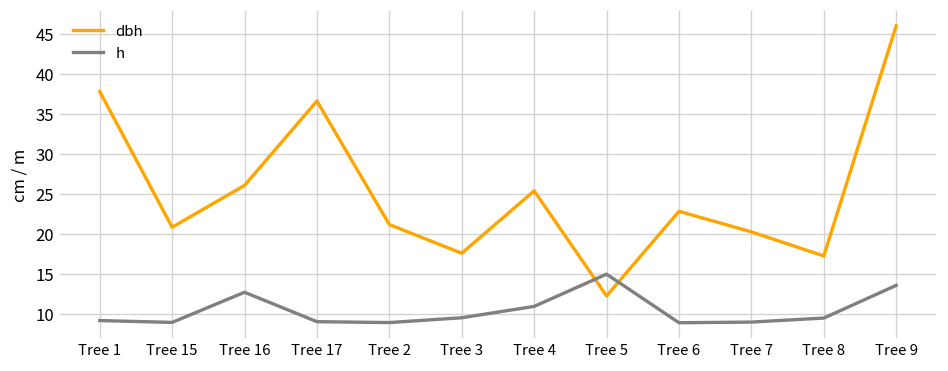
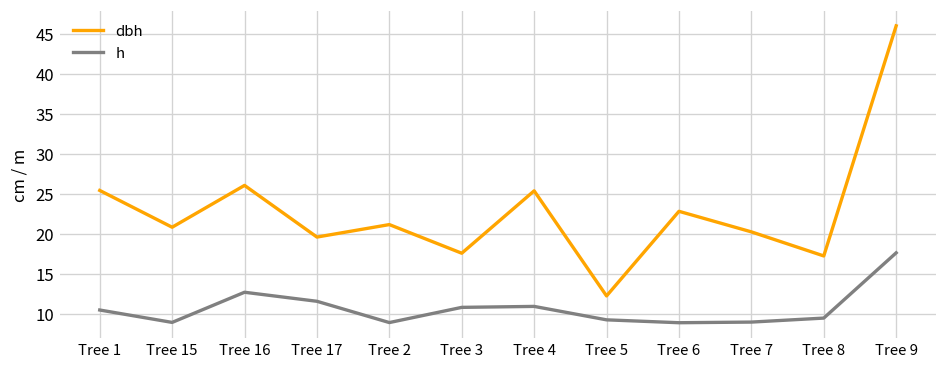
dbh, Tree 1: 38 -> 25
h, Tree 1: 9 -> 10
dbh, Tree 17: 37 -> 20
h, Tree 17: 9 -> 12
h, Tree 3: 10 -> 11
h, Tree 5: 15 -> 9
h, Tree 9: 14 -> 18
